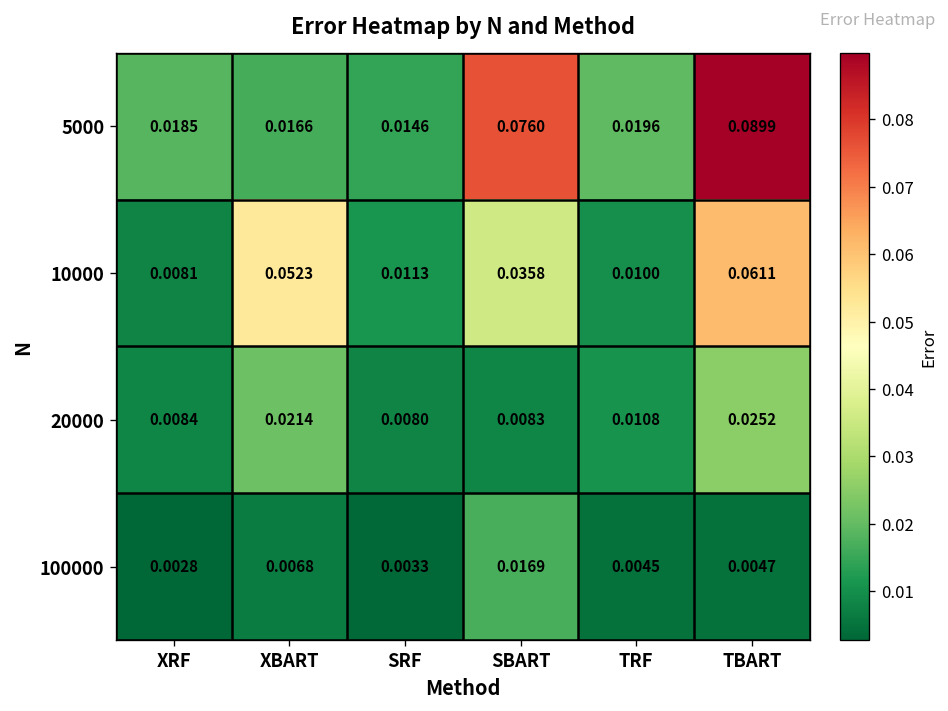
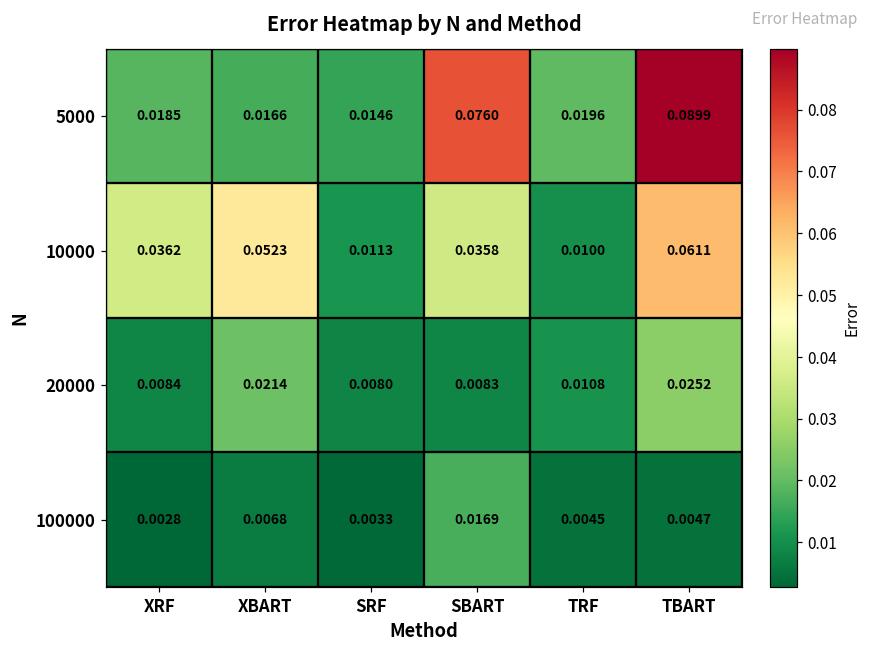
10000, XRF: 0.0081 -> 0.0362
